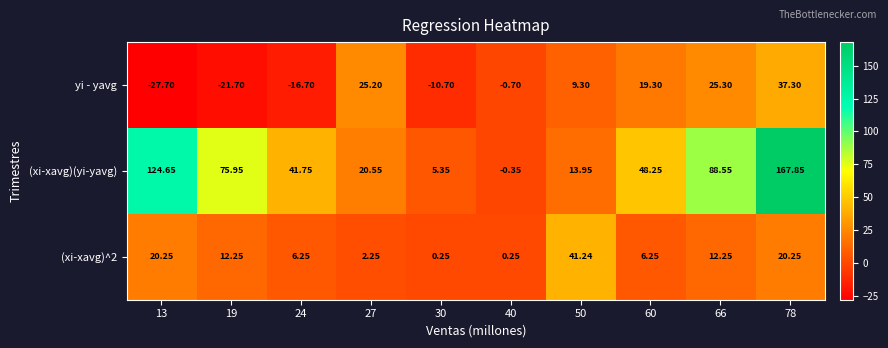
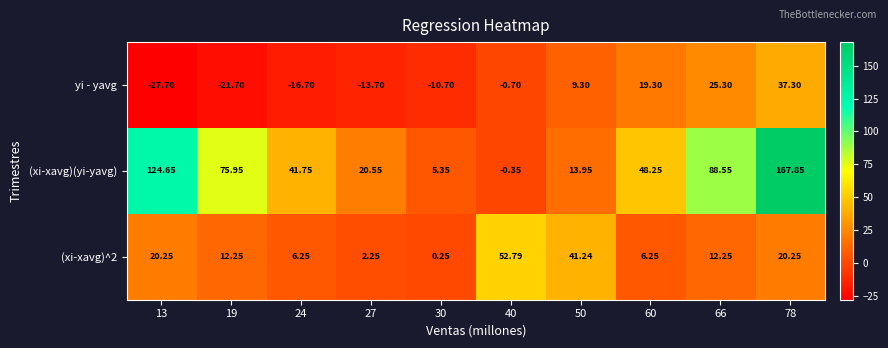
yi - yavg, 27: 25.20 -> -13.70
(xi-xavg)^2, 40: 0.25 -> 52.79
